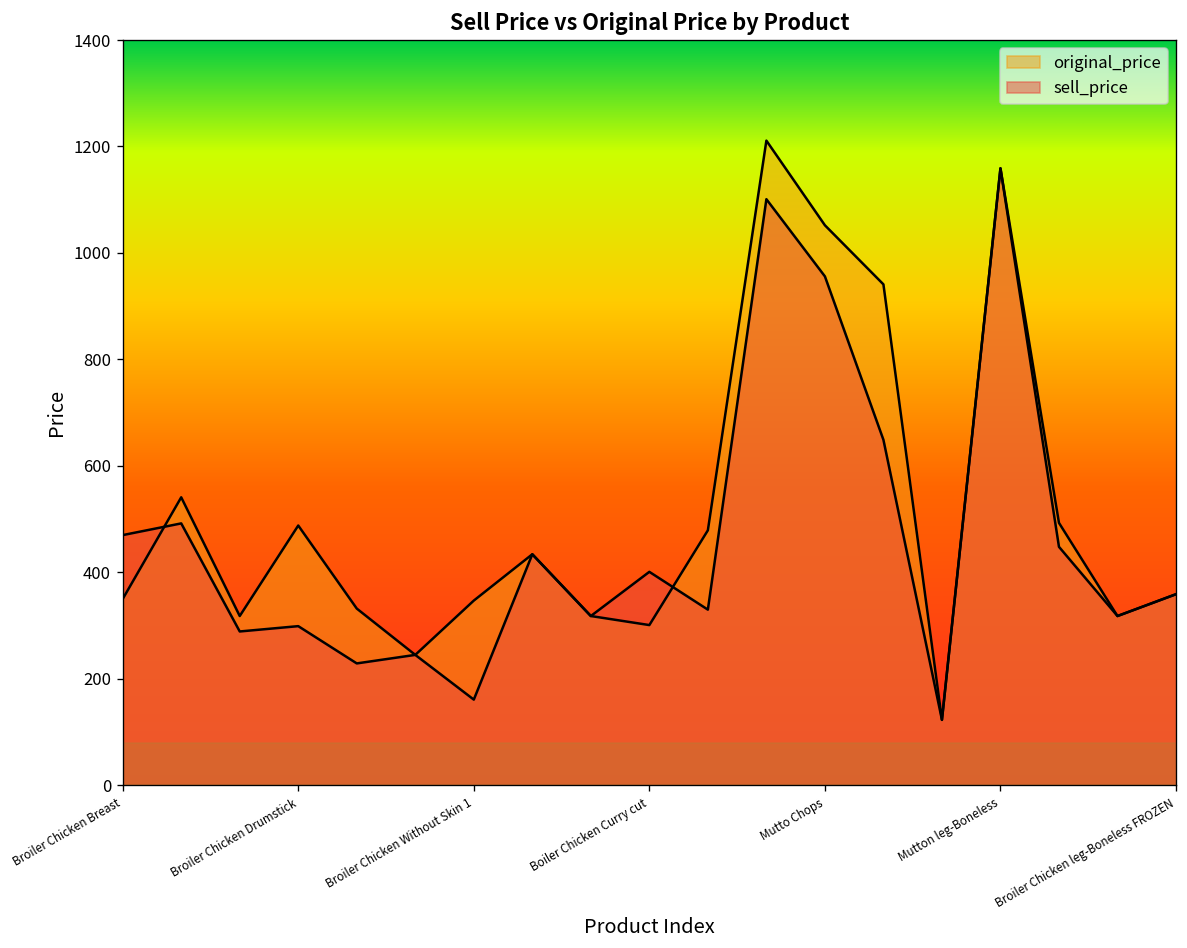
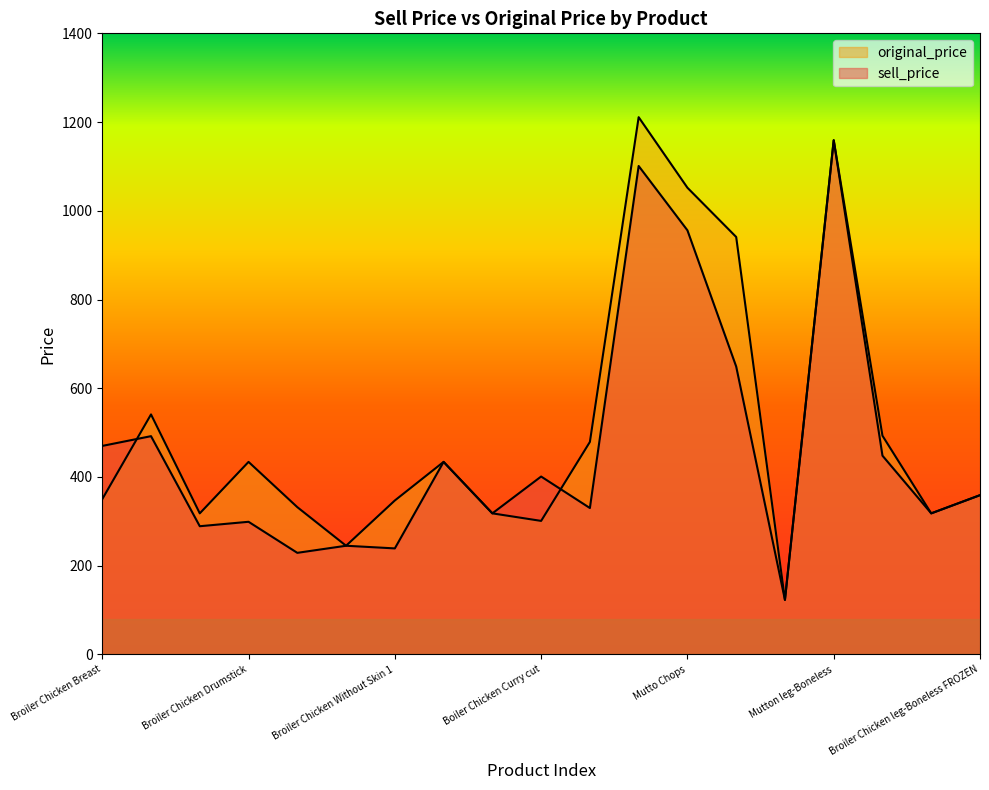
original_price, Broiler Chicken Drumstick: 490 -> 430
sell_price, Broiler Chicken Without Skin 1: 160 -> 240
